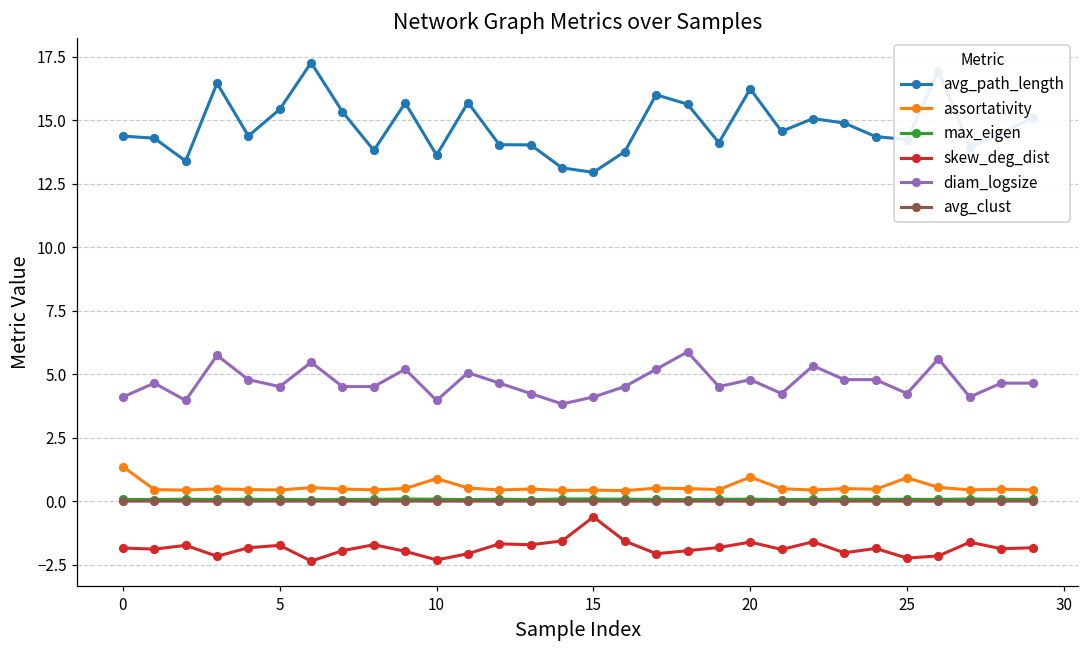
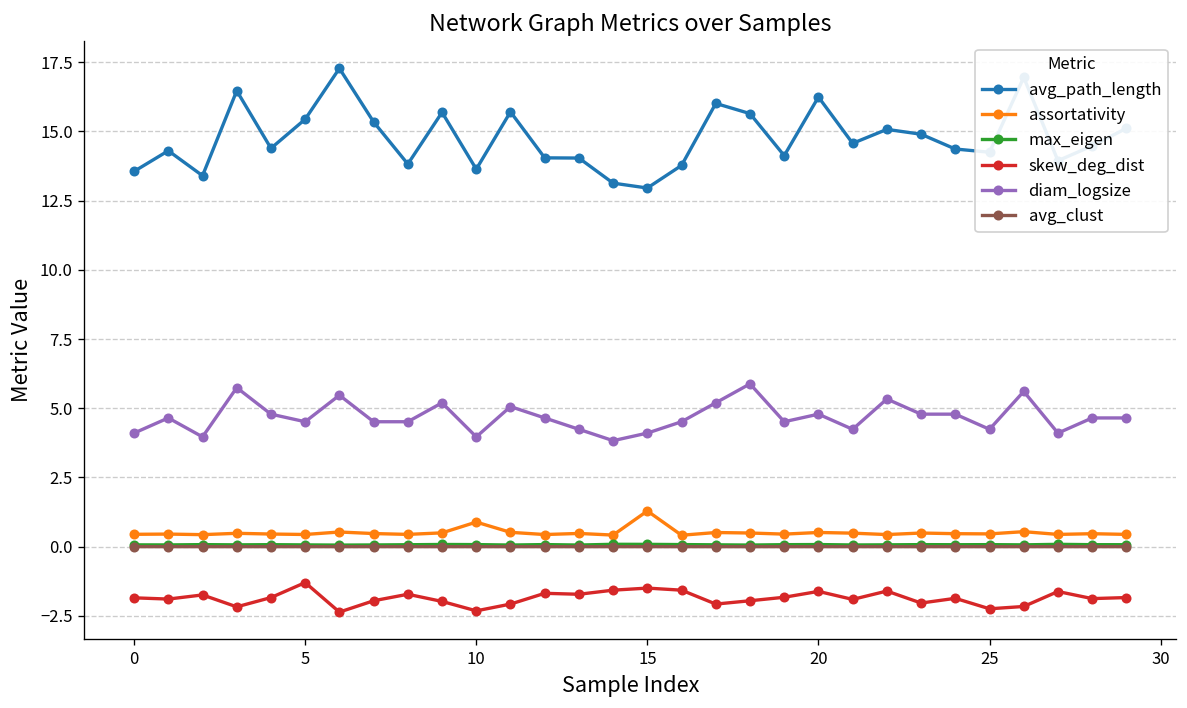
avg_path_length, 0: 14.4 -> 13.6
assortativity, 0: 1.4 -> 0.4
skew_deg_dist, 5: -1.7 -> -1.3
assortativity, 15: 0.4 -> 1.3
skew_deg_dist, 15: -0.6 -> -1.5
assortativity, 20: 0.9 -> 0.5
assortativity, 25: 0.9 -> 0.5
